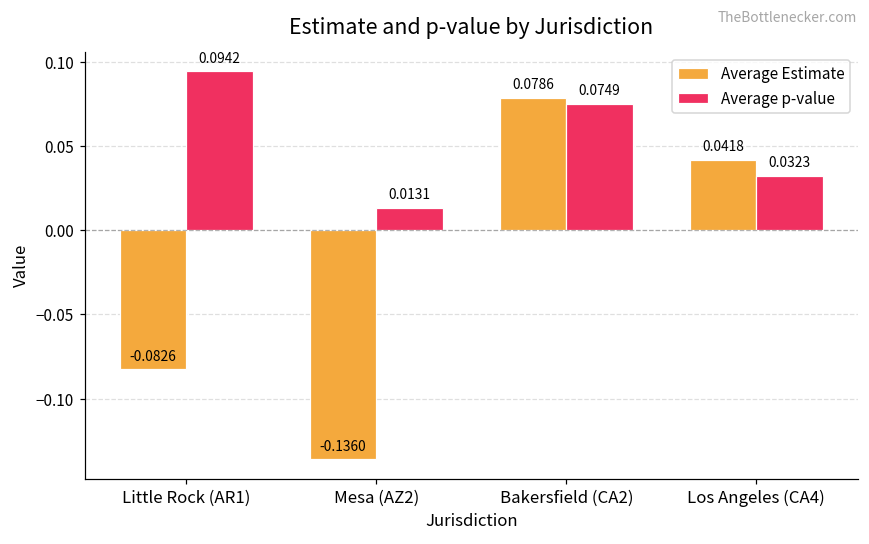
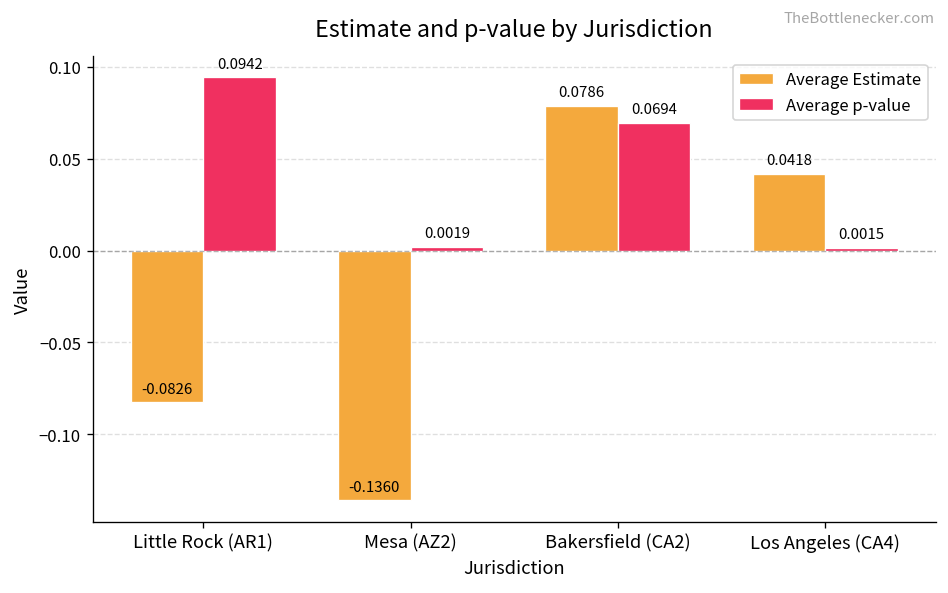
Average p-value, Mesa (AZ2): 0.0131 -> 0.0019
Average p-value, Bakersfield (CA2): 0.0749 -> 0.0694
Average p-value, Los Angeles (CA4): 0.0323 -> 0.0015
